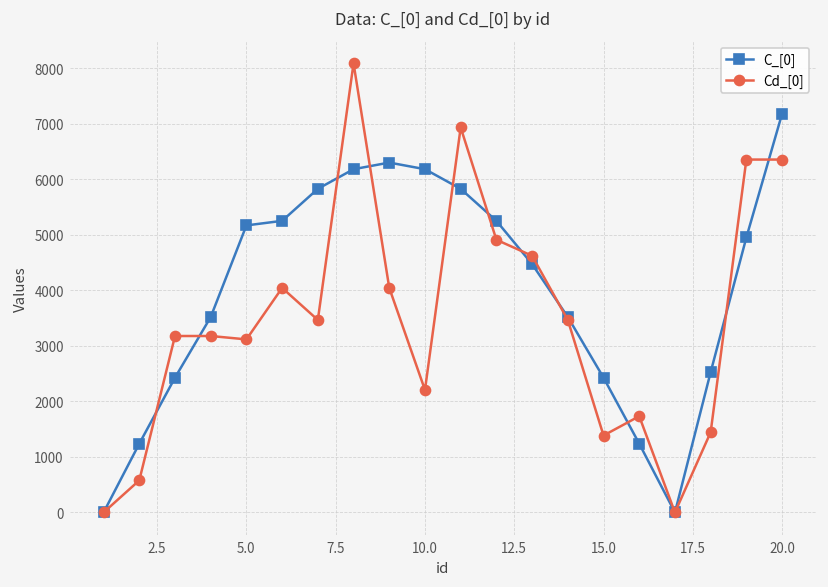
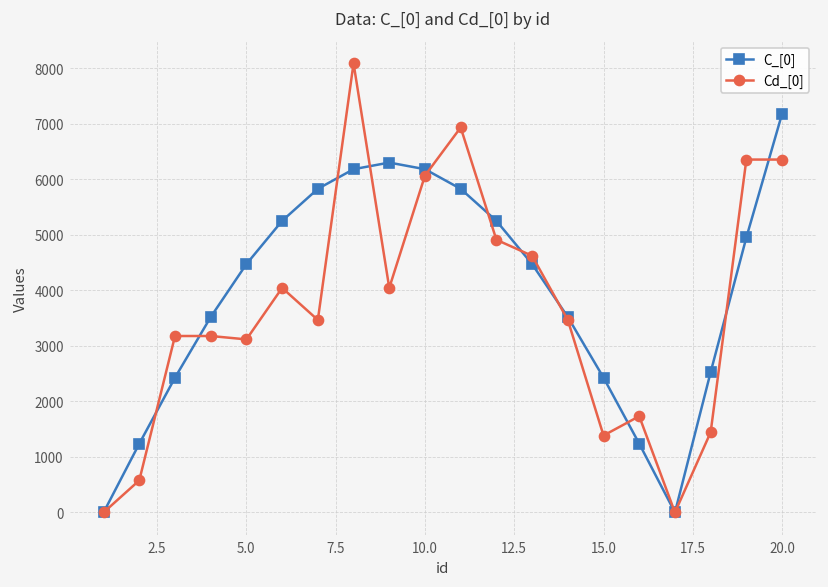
C_[0], 5.0: 5200 -> 4500
Cd_[0], 10.0: 2200 -> 6100
